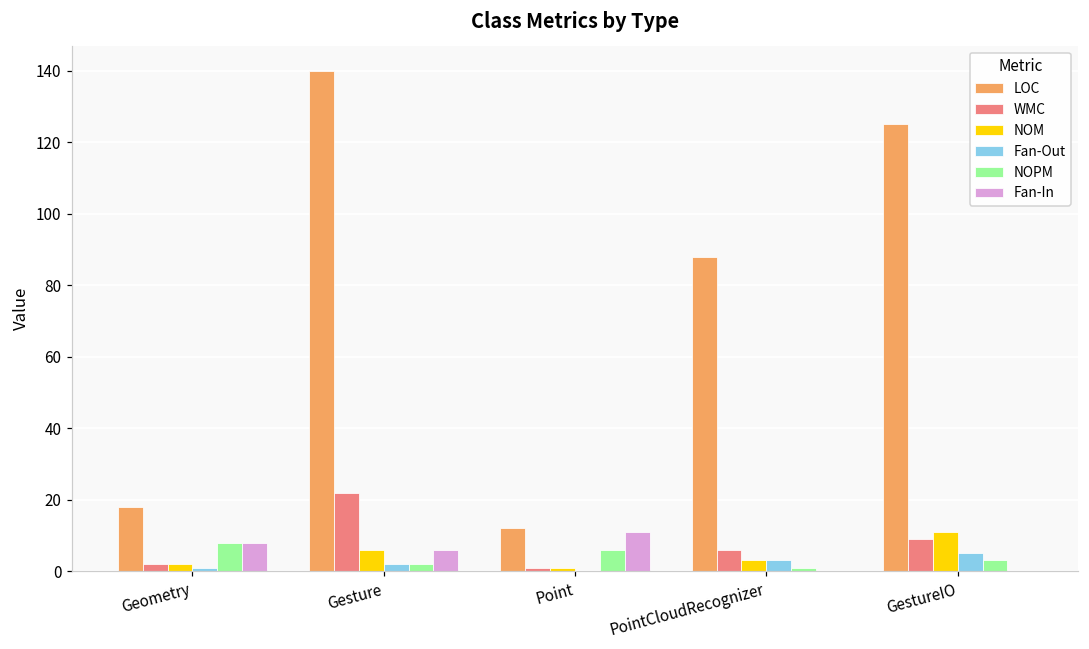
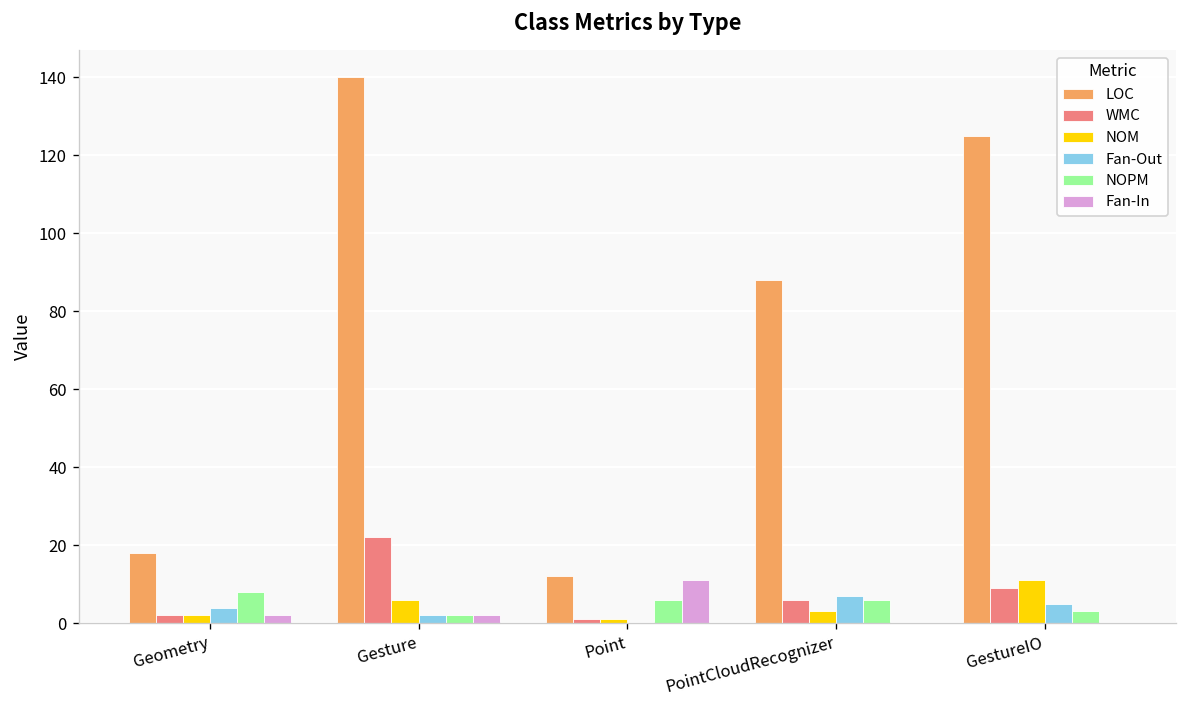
Fan-Out, Geometry: 1 -> 4
Fan-In, Geometry: 8 -> 2
Fan-In, Gesture: 6 -> 2
Fan-Out, PointCloudRecognizer: 3 -> 7
NOPM, PointCloudRecognizer: 1 -> 6
